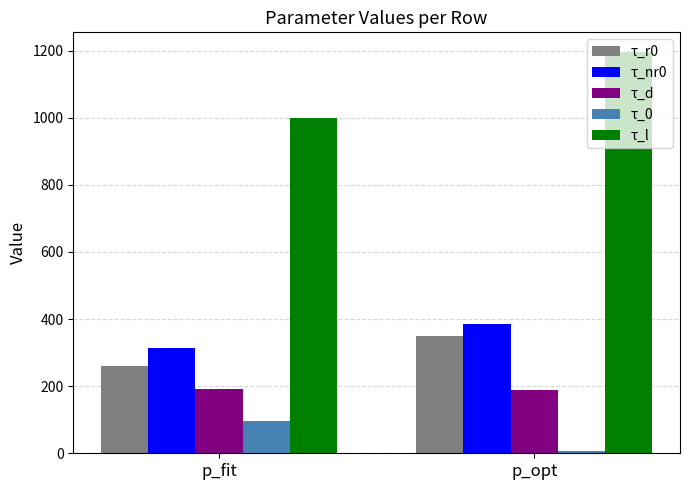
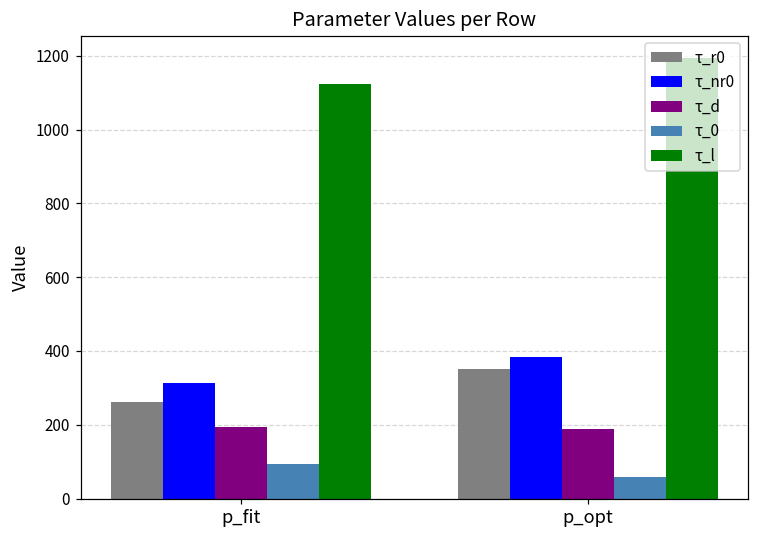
τ_l, p_fit: 1000 -> 1120
τ_0, p_opt: 10 -> 60
